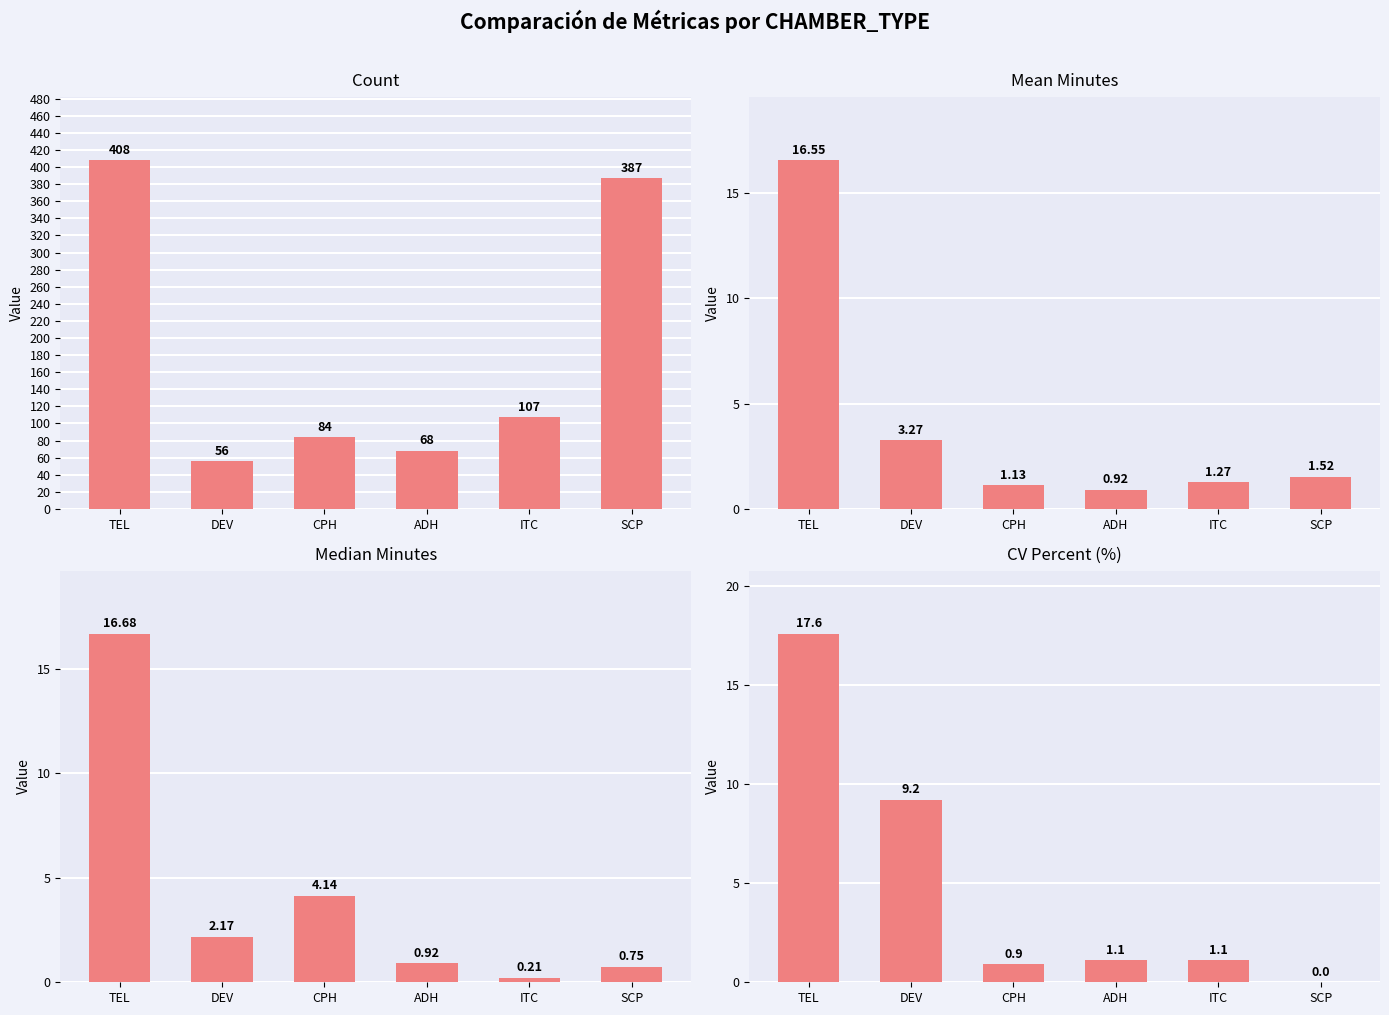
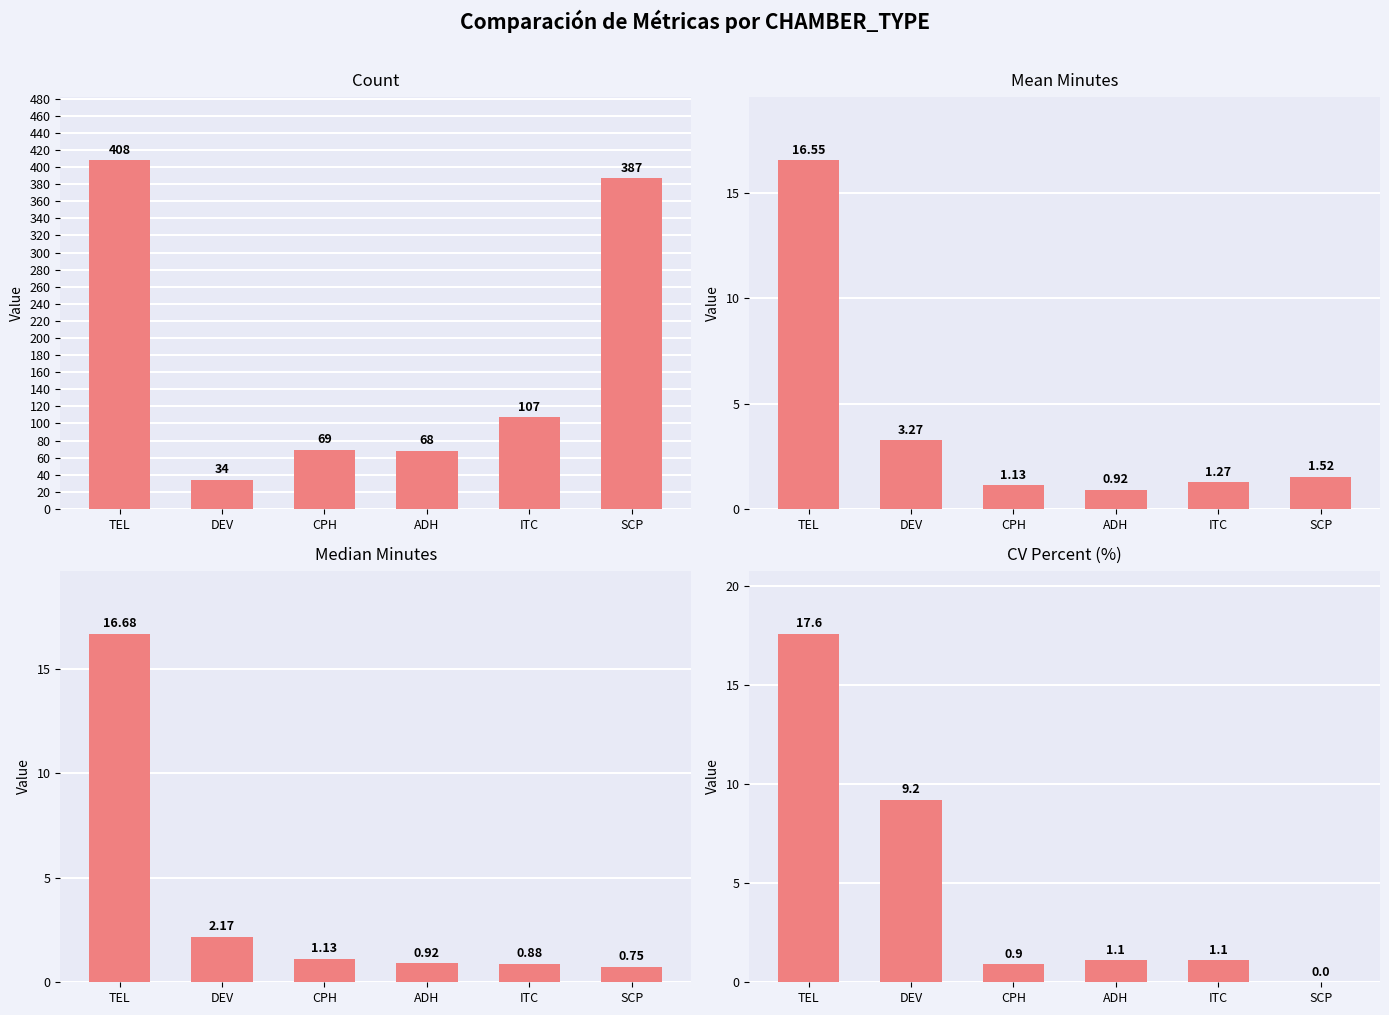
Count, DEV: 56 -> 34
Count, CPH: 84 -> 69
Median Minutes, CPH: 4.14 -> 1.13
Median Minutes, ITC: 0.21 -> 0.88
